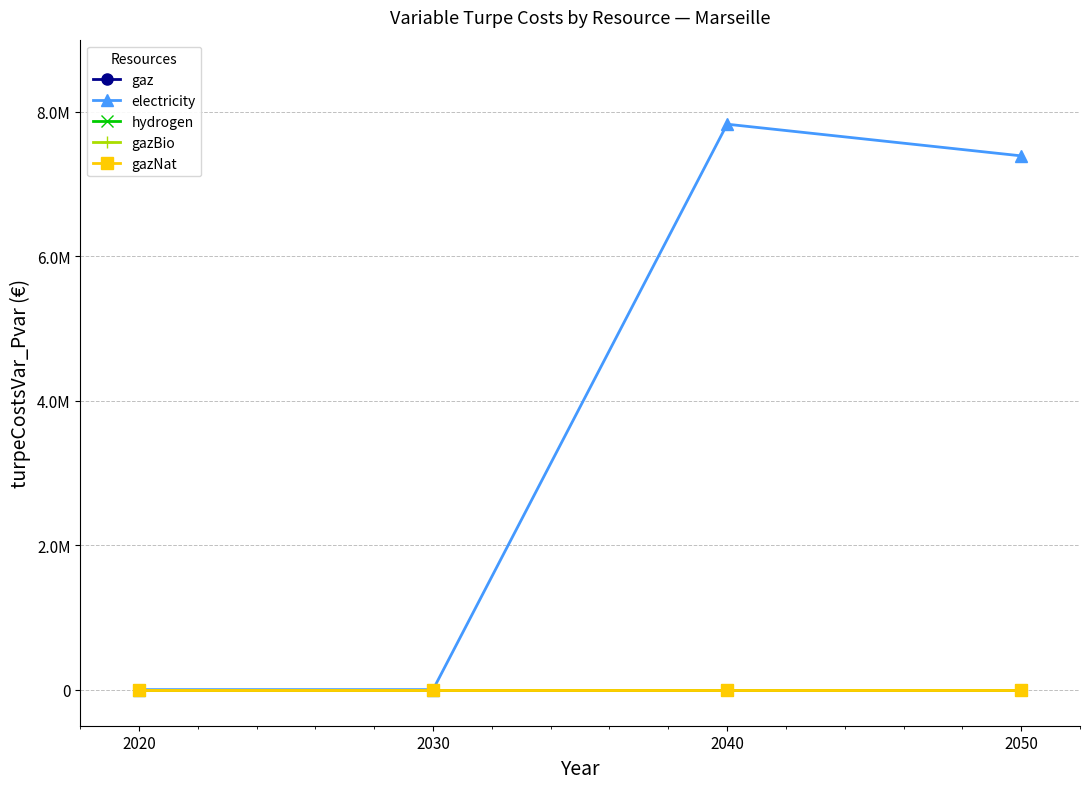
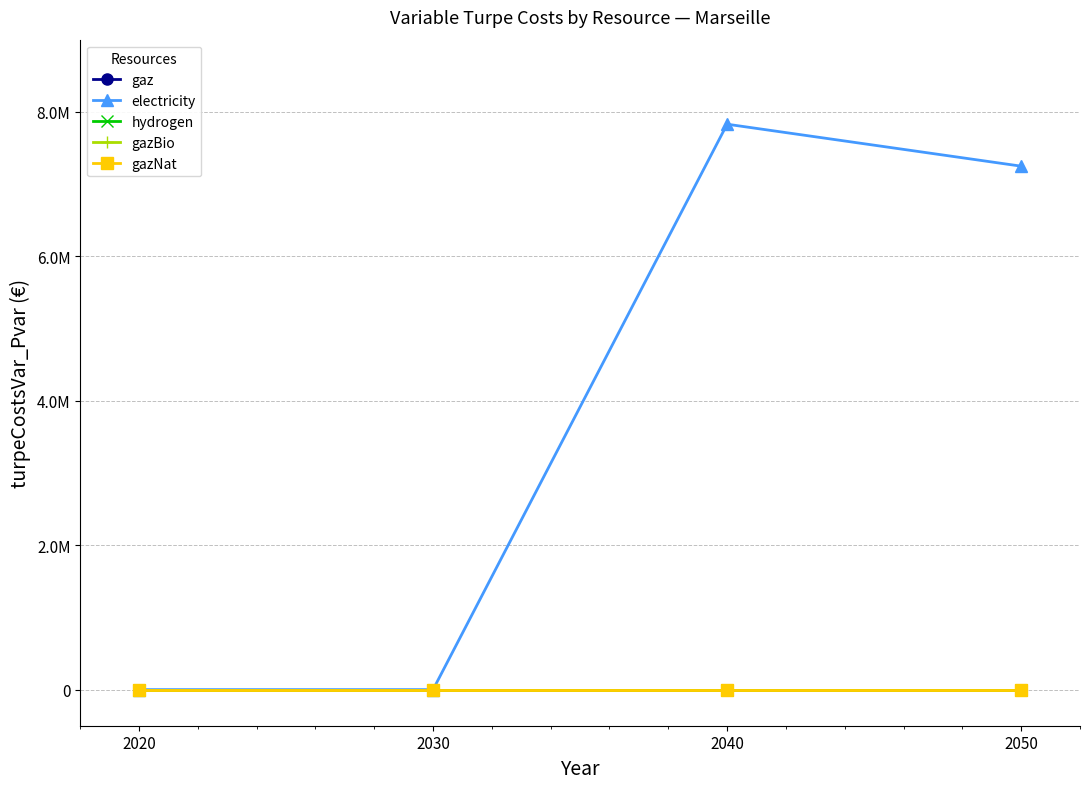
electricity, 2050: 7400000 -> 7200000
